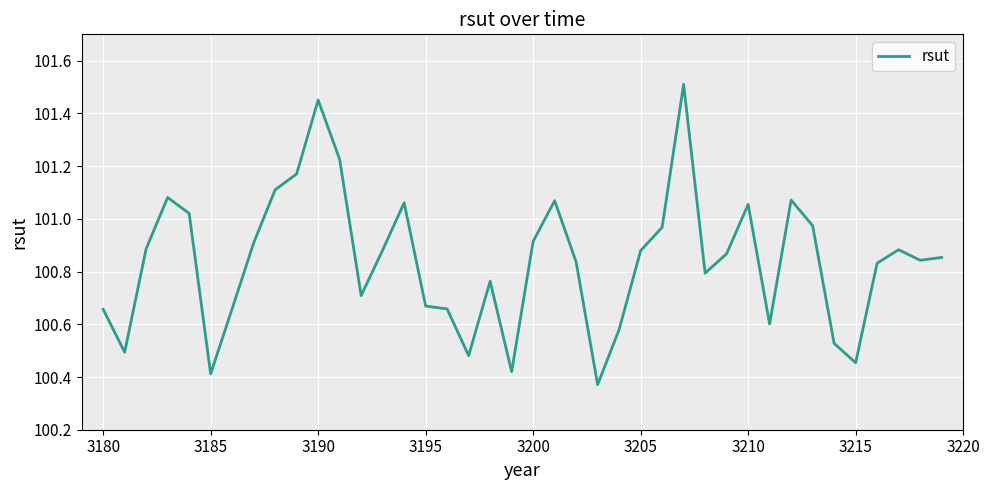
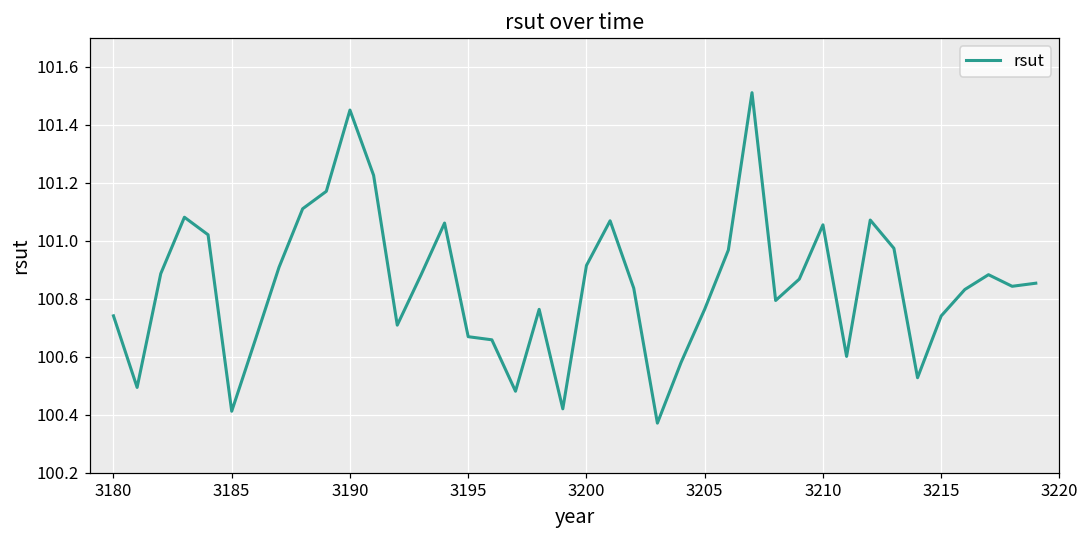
3180: 100.66 -> 100.74
3205: 100.88 -> 100.76
3215: 100.45 -> 100.74
